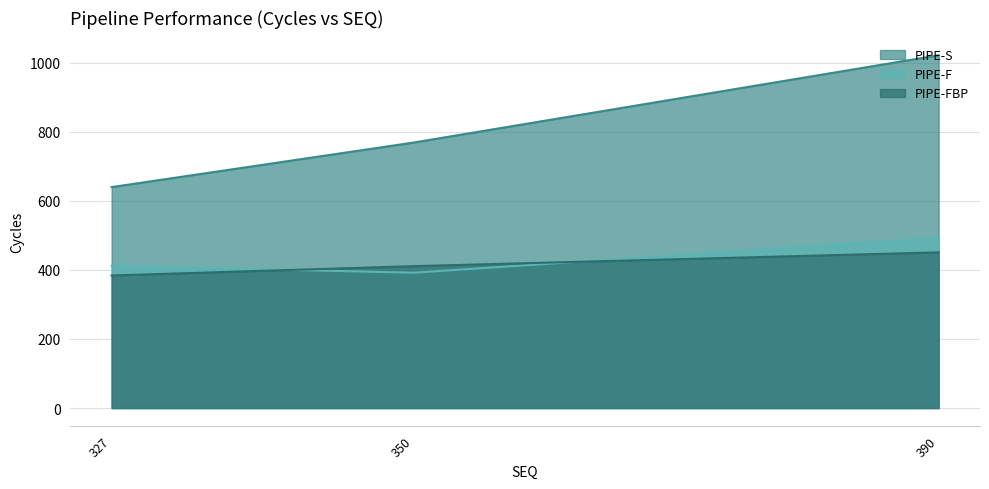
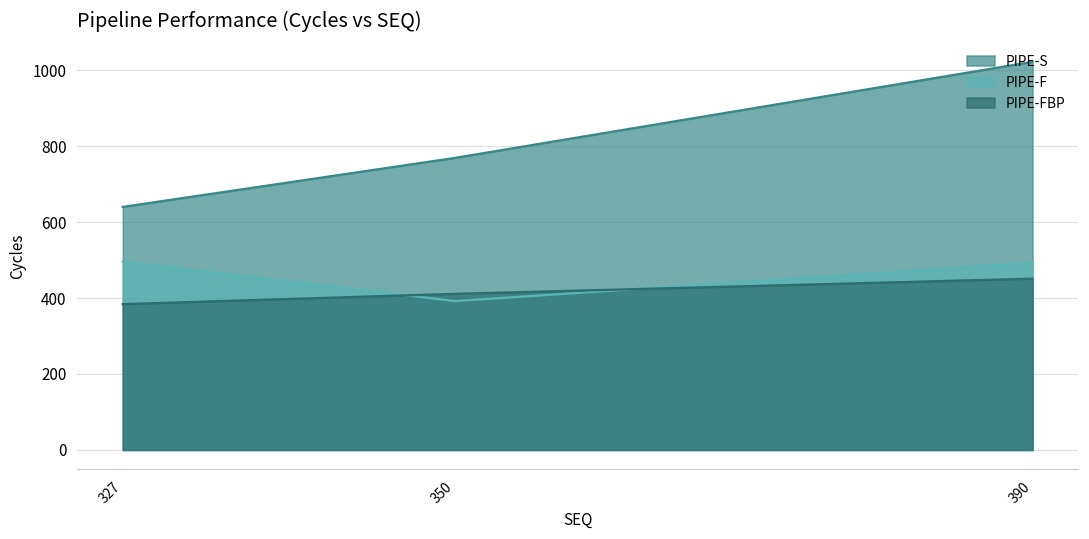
PIPE-F, 327: 410 -> 500
